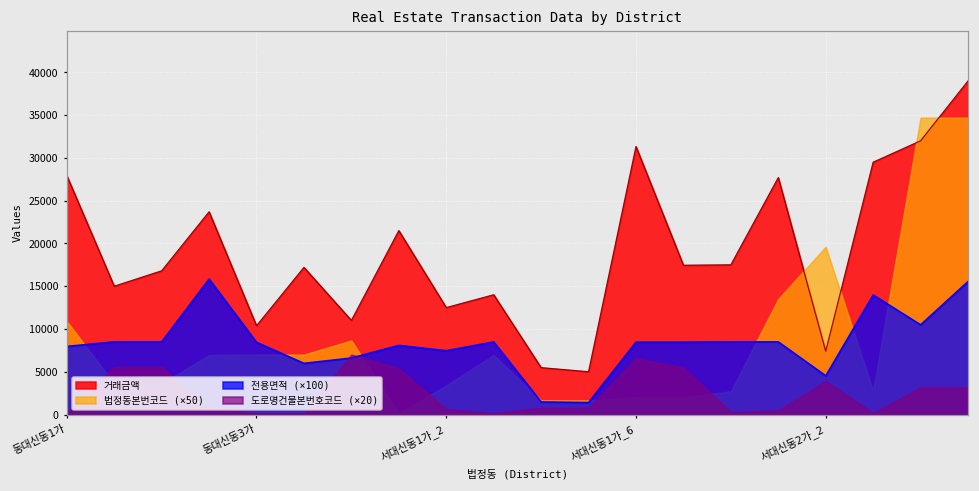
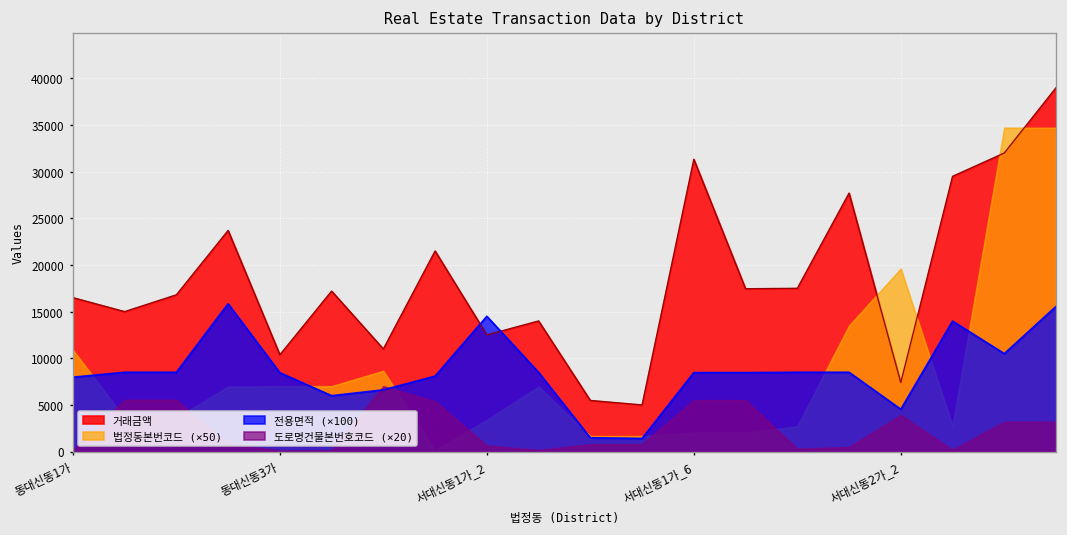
거래금액, 동대신동1가: 28000 -> 17000
전용면적 (×100), 서대신동1가_2: 7000 -> 14000
도로명건물본번호코드 (×20), 서대신동1가_6: 7000 -> 6000
